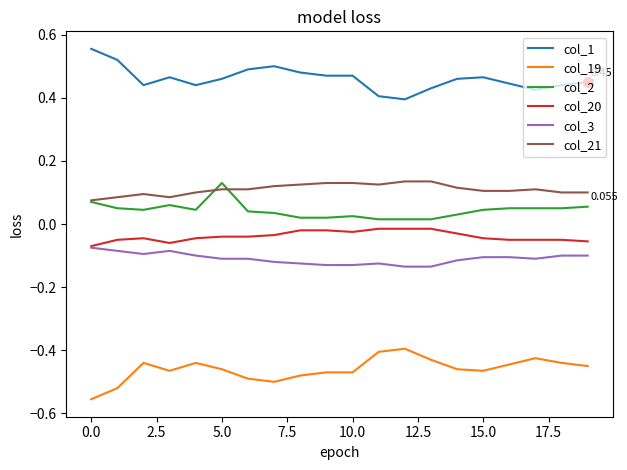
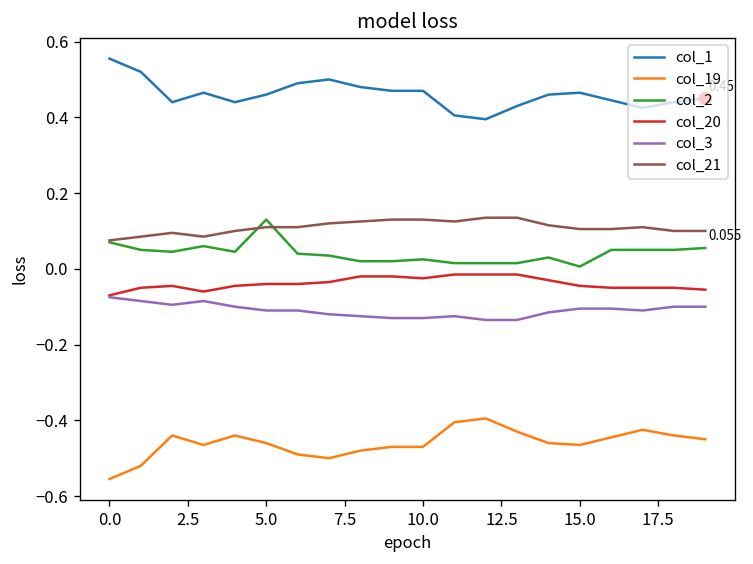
col_2, 15.0: 0.05 -> 0.01
